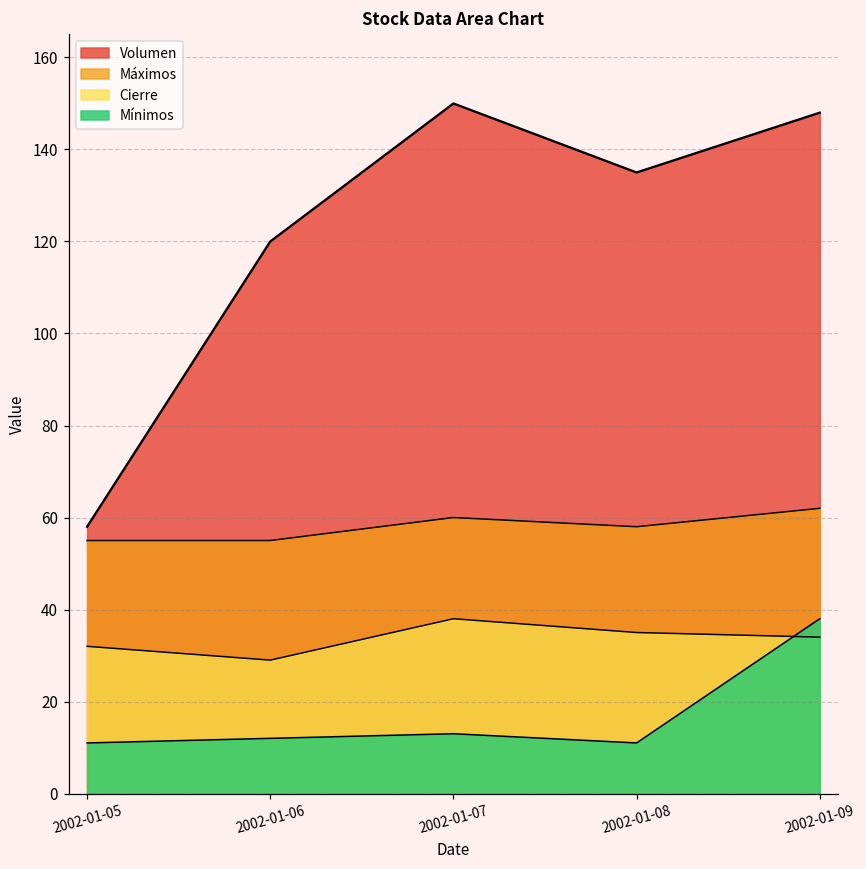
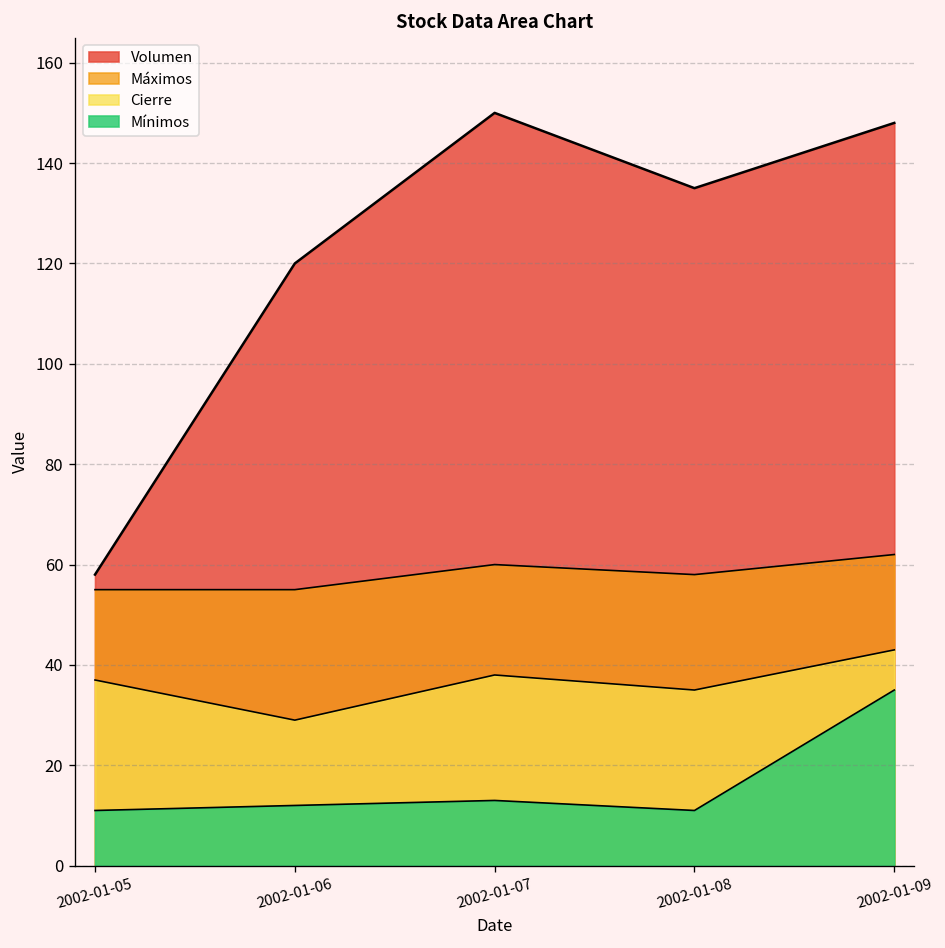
Cierre, 2002-01-05: 32 -> 37
Cierre, 2002-01-09: 34 -> 43
Mínimos, 2002-01-09: 38 -> 35
